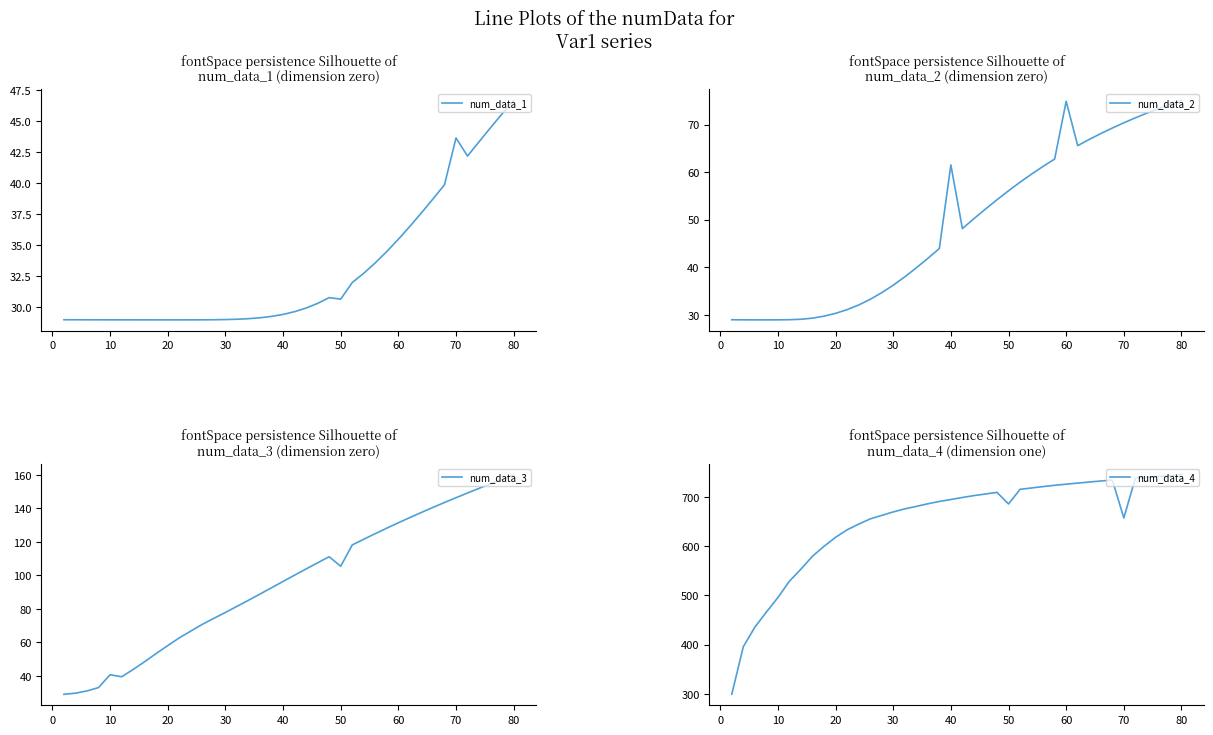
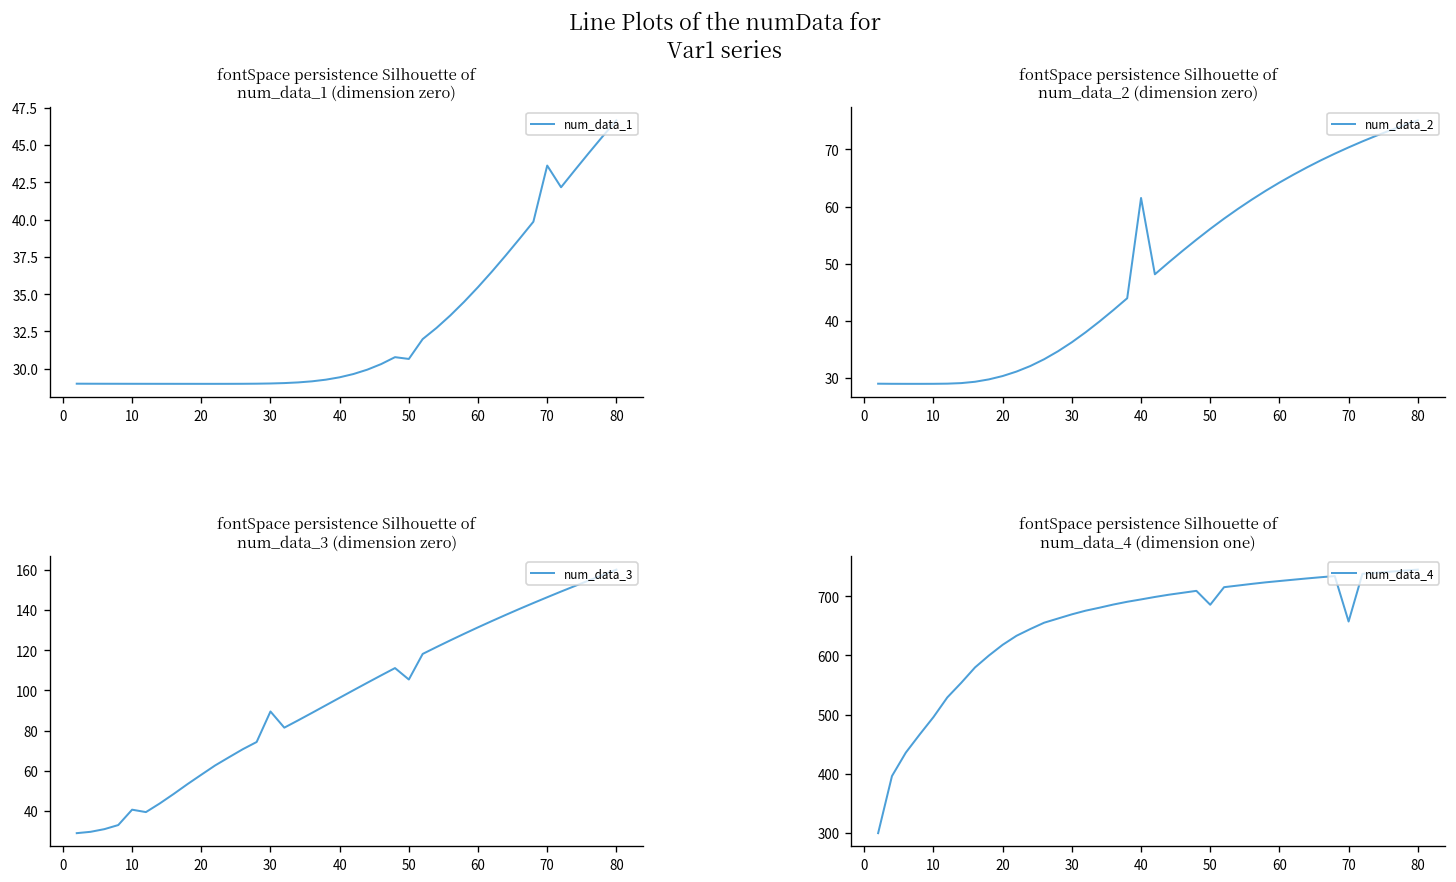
fontSpace persistence Silhouette of num_data_2 (dimension zero), 60: 75 -> 64
fontSpace persistence Silhouette of num_data_3 (dimension zero), 30: 78 -> 90
